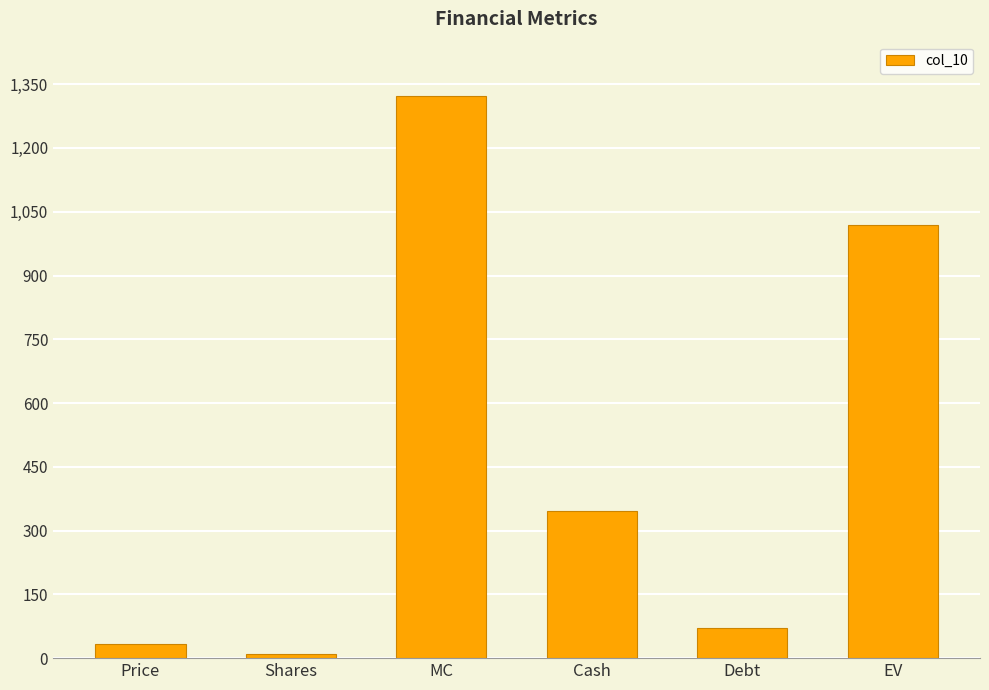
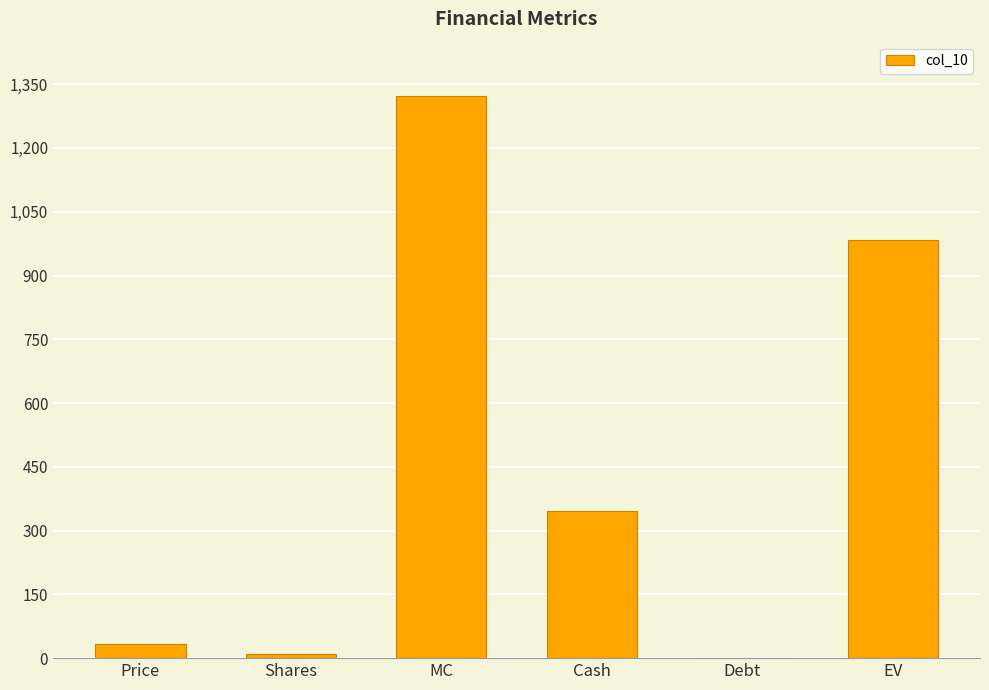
Debt: 70 -> 0
EV: 1,020 -> 980
